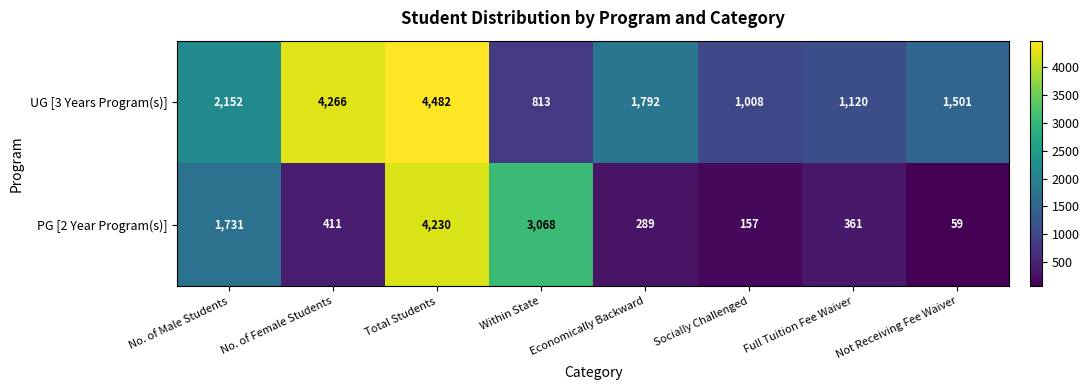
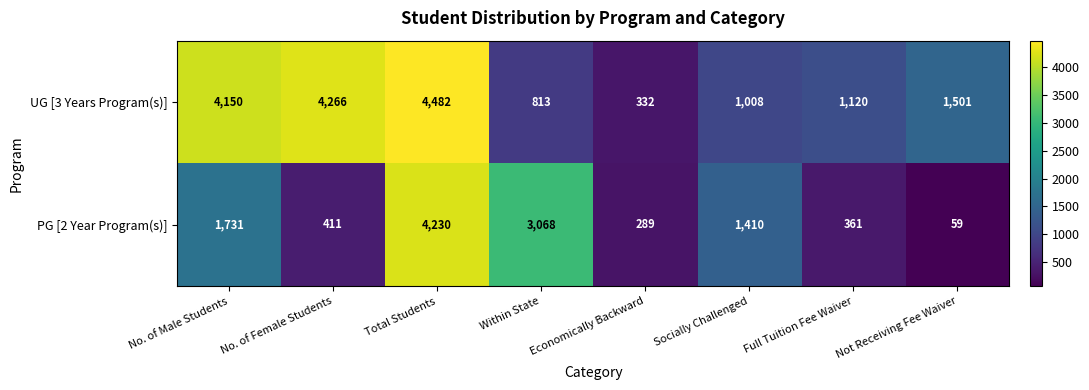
UG [3 Years Program(s)], No. of Male Students: 2,152 -> 4,150
UG [3 Years Program(s)], Economically Backward: 1,792 -> 332
PG [2 Year Program(s)], Socially Challenged: 157 -> 1,410
